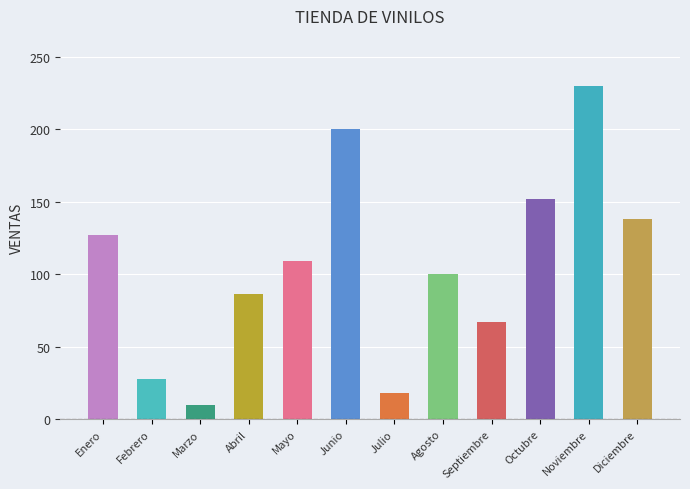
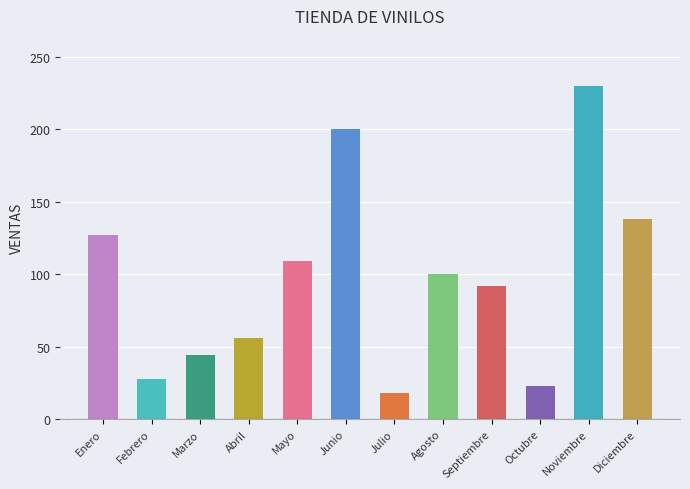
Marzo: 10 -> 44
Abril: 86 -> 56
Septiembre: 67 -> 92
Octubre: 152 -> 23
